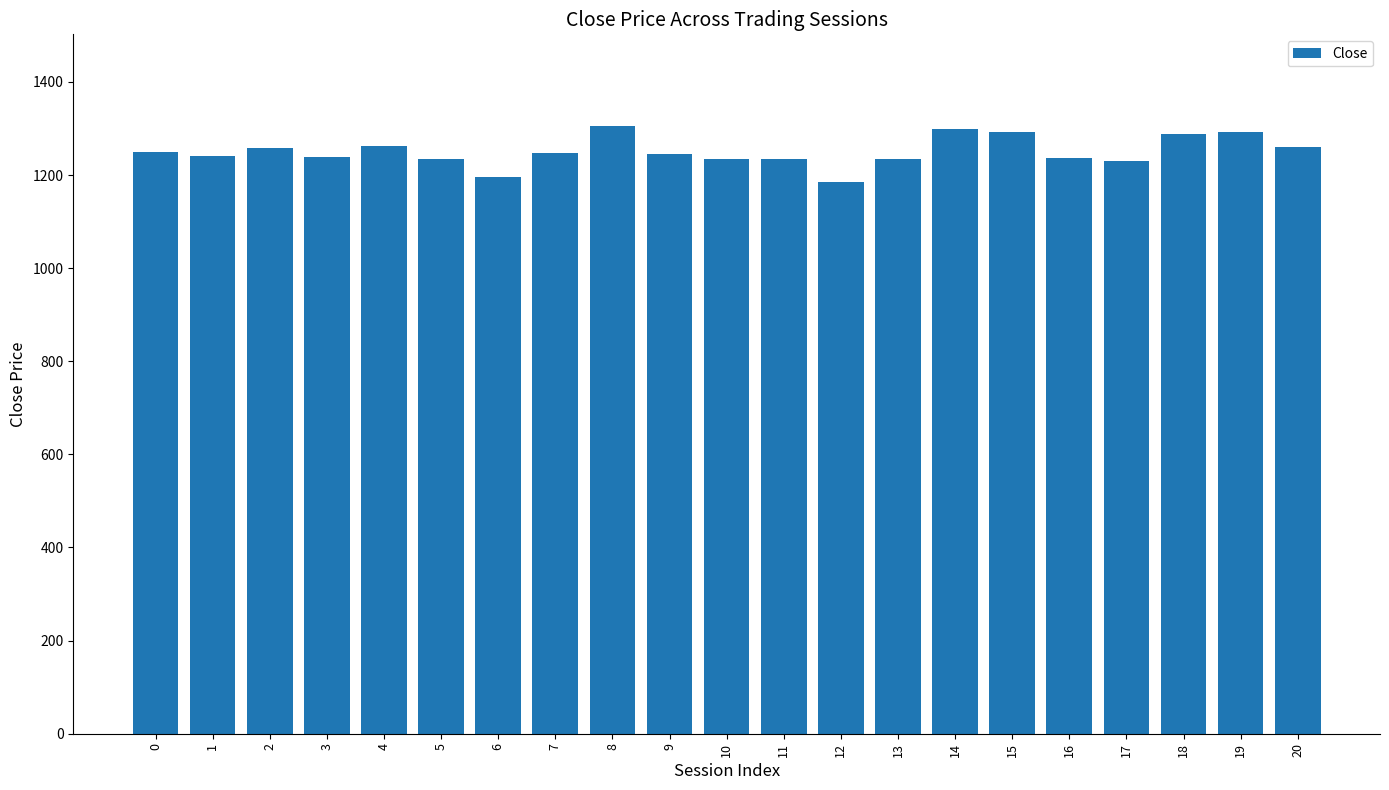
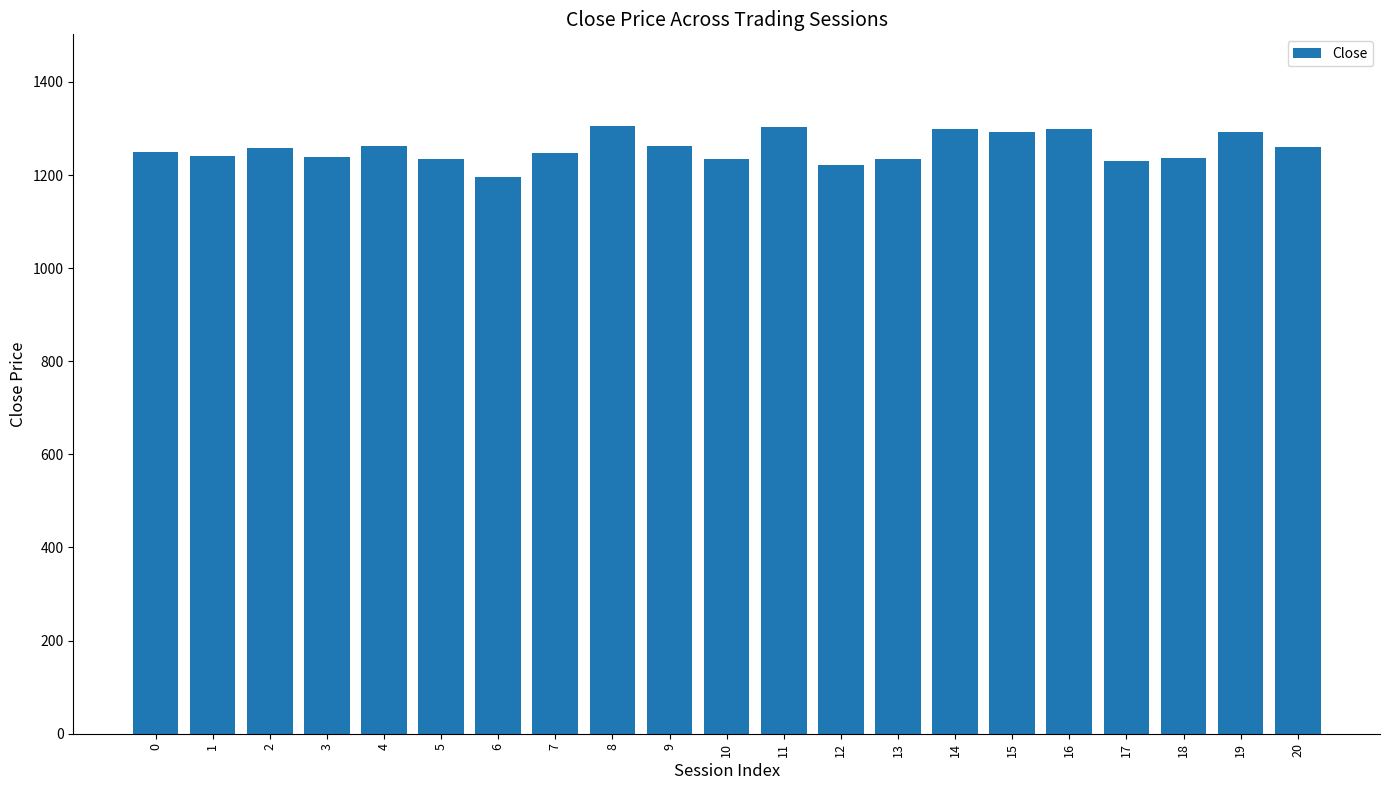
9: 1240 -> 1260
11: 1240 -> 1300
12: 1180 -> 1220
16: 1240 -> 1300
18: 1290 -> 1240
